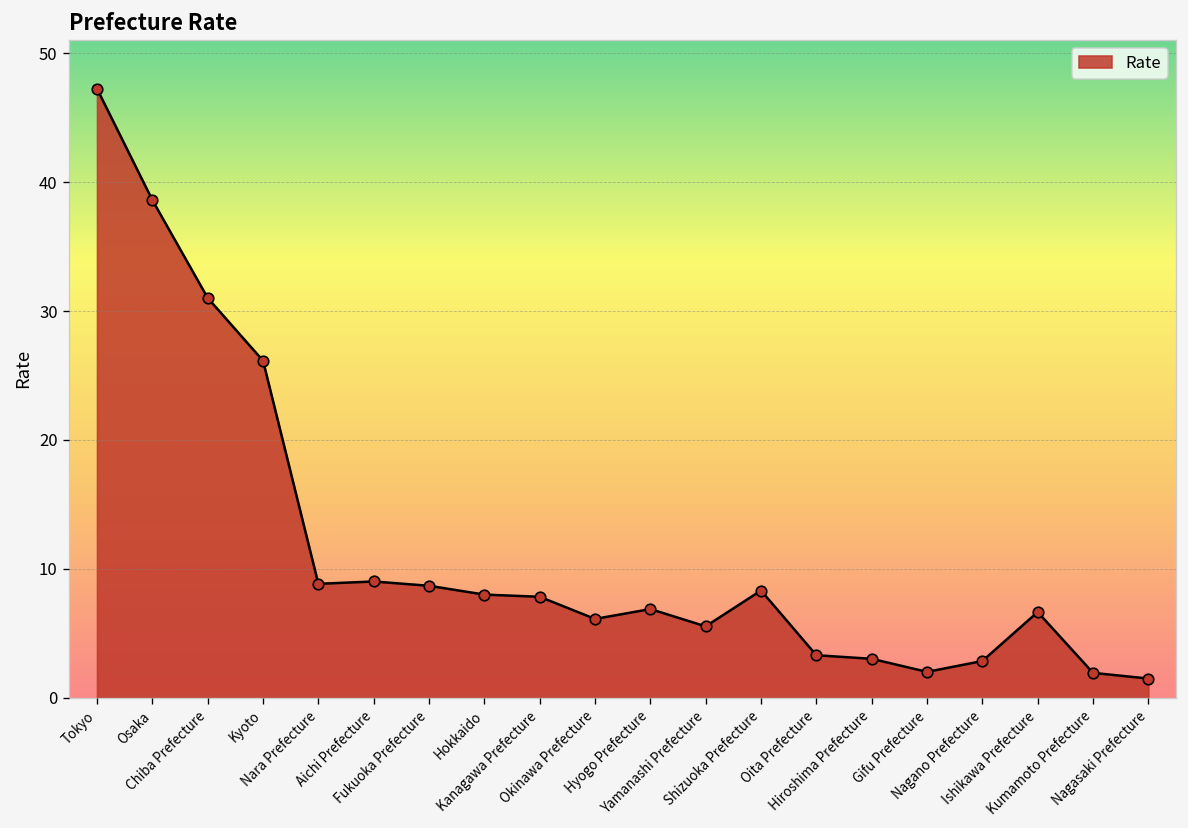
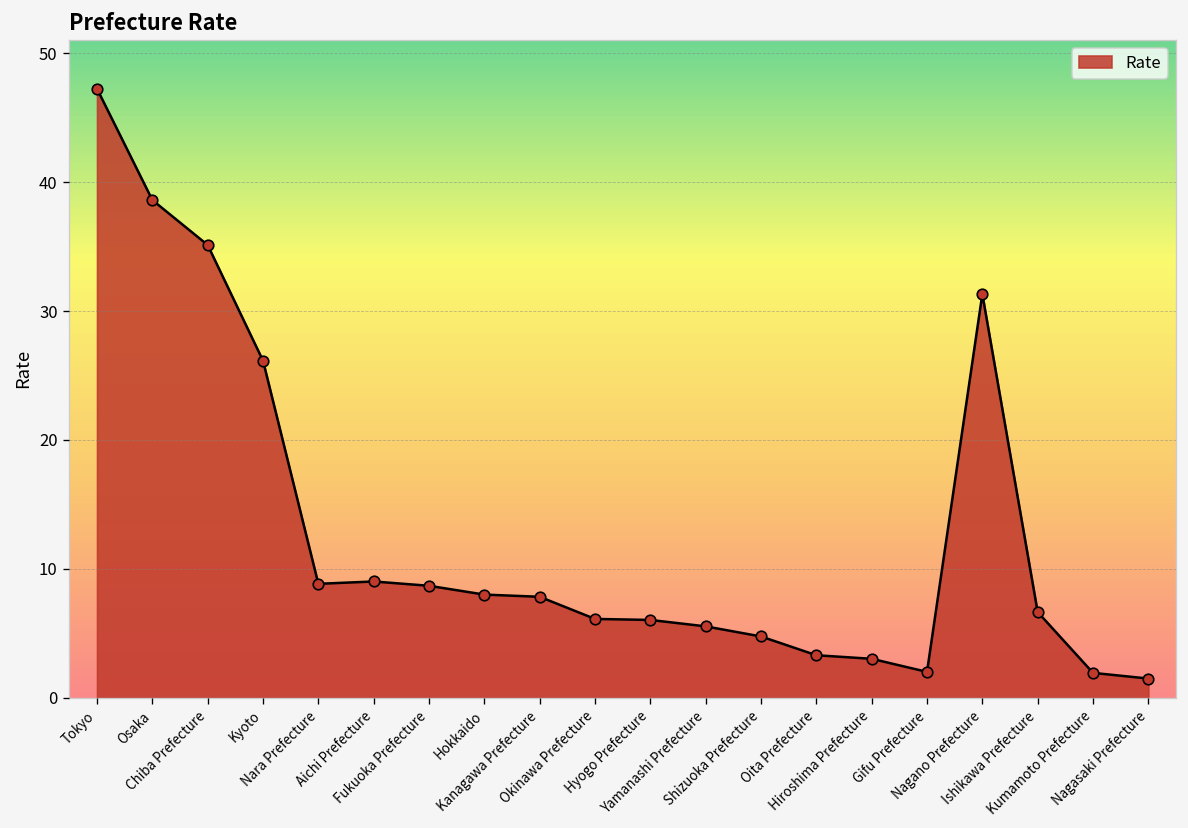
Chiba Prefecture: 31.0 -> 35.1
Hyogo Prefecture: 6.9 -> 6.0
Shizuoka Prefecture: 8.3 -> 4.8
Nagano Prefecture: 2.9 -> 31.3
